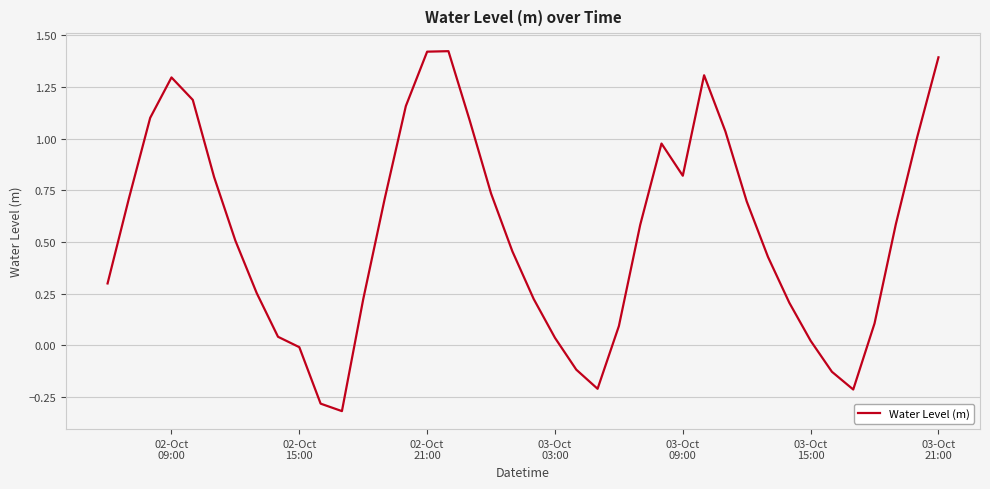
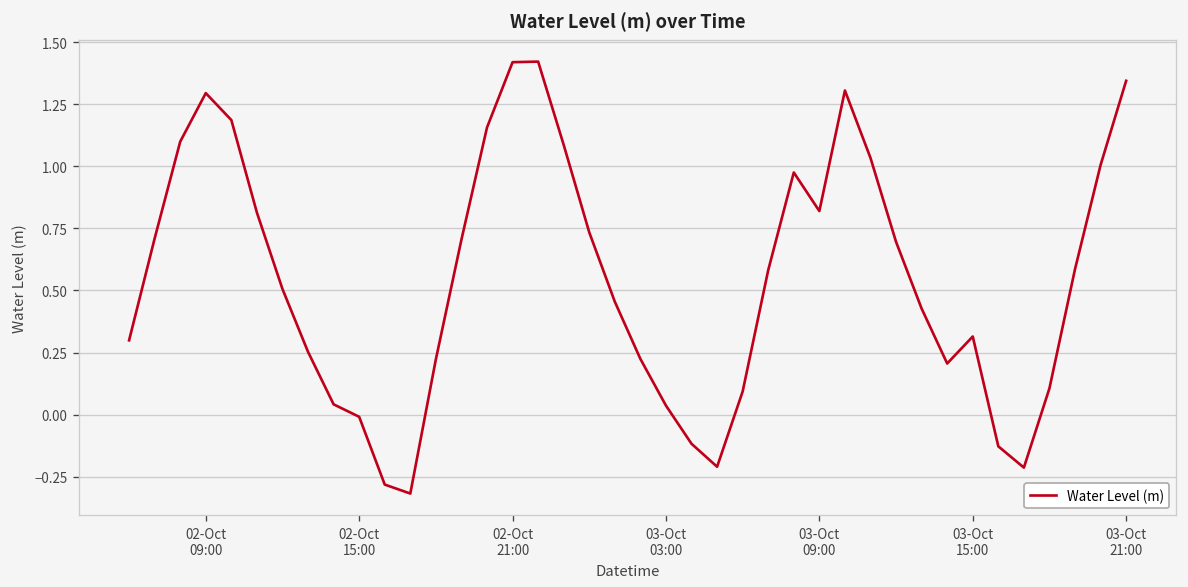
03-Oct 15:00: 0.02 -> 0.31
03-Oct 21:00: 1.39 -> 1.35
